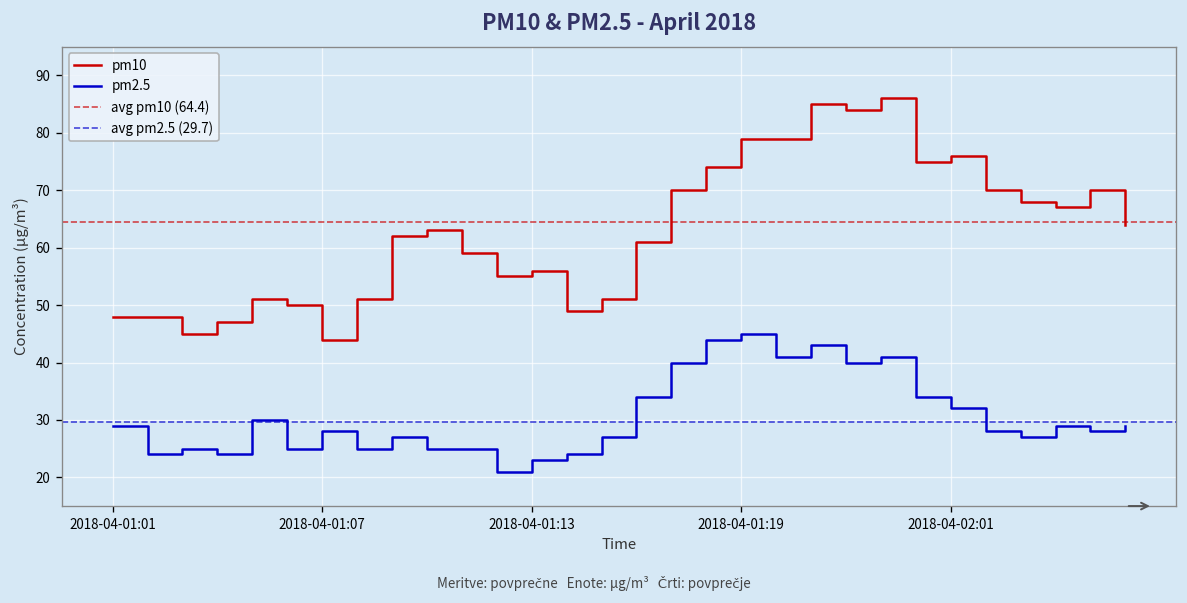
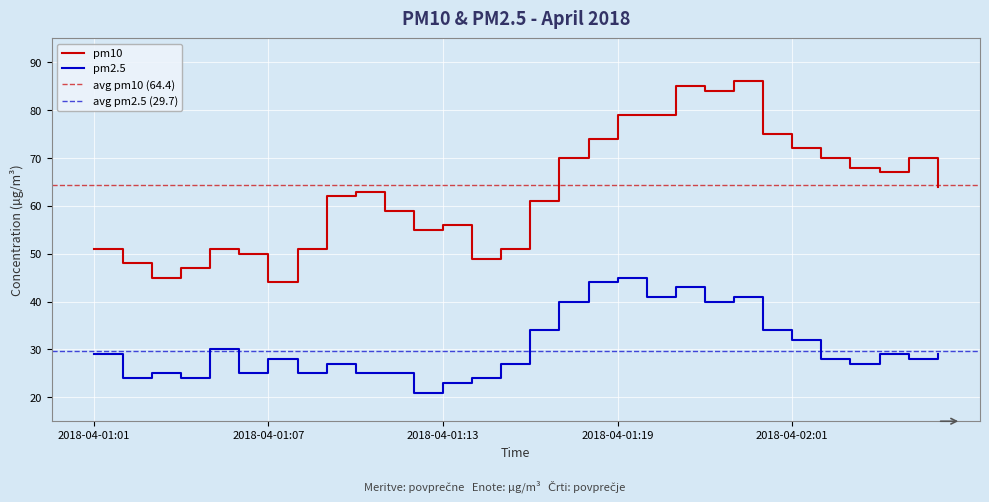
pm10, 2018-04-01:01: 48 -> 51
pm10, 2018-04-02:01: 76 -> 72
